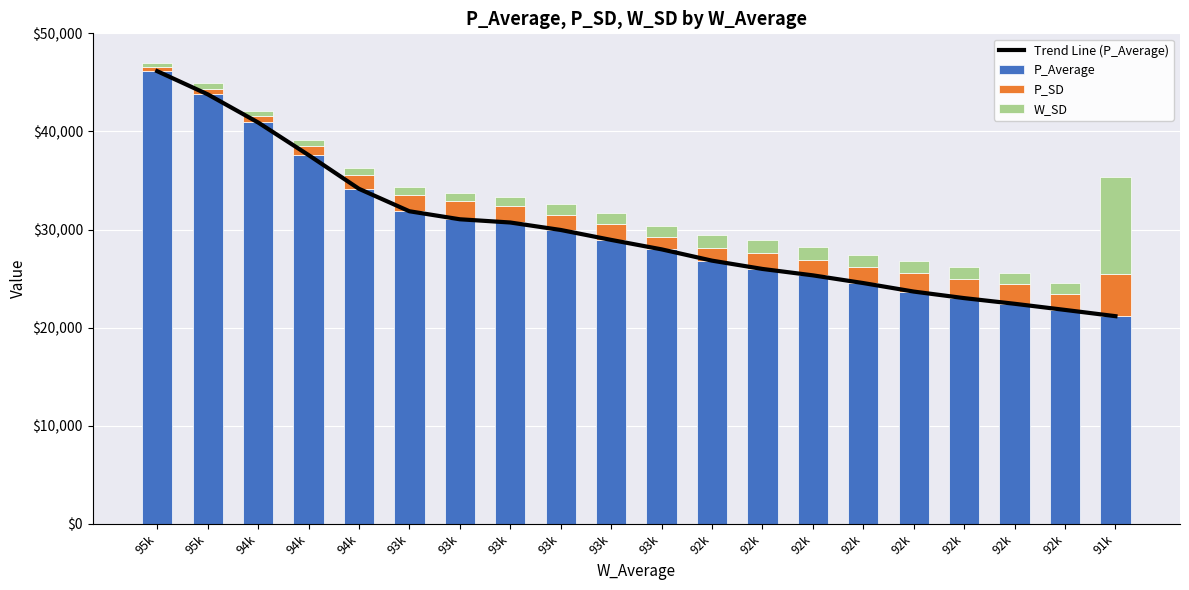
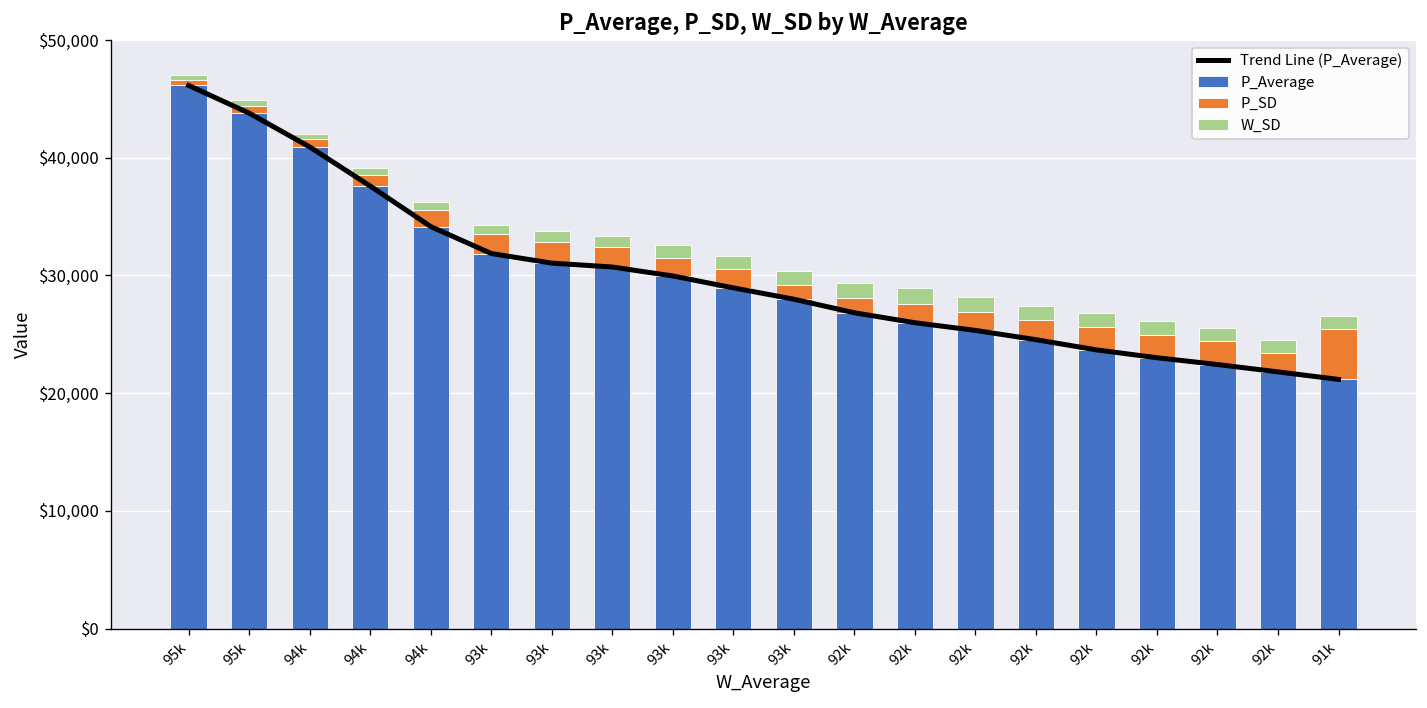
W_SD, 91k: $10,000 -> $1,000
